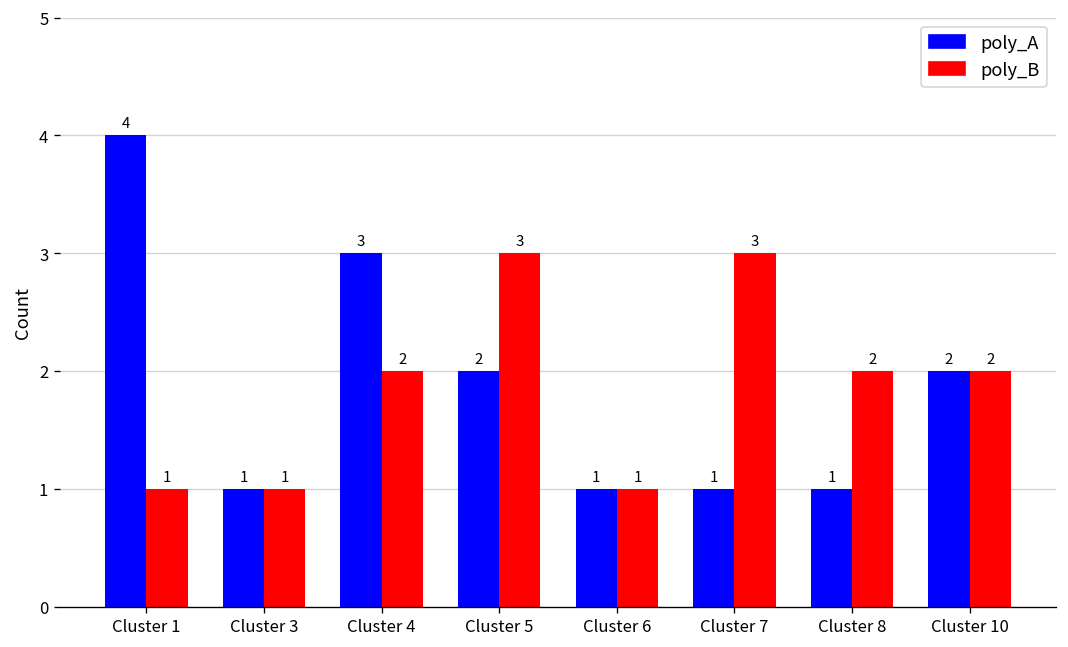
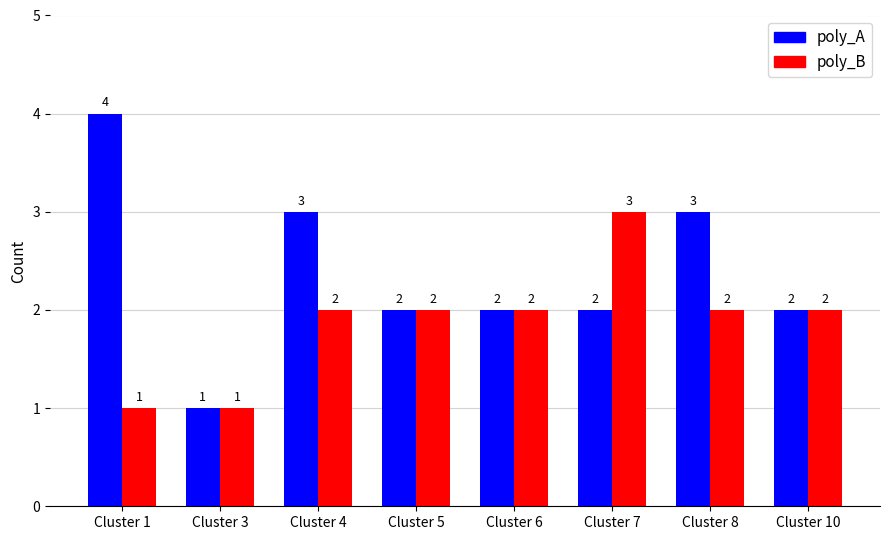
poly_B, Cluster 5: 3 -> 2
poly_A, Cluster 6: 1 -> 2
poly_B, Cluster 6: 1 -> 2
poly_A, Cluster 7: 1 -> 2
poly_A, Cluster 8: 1 -> 3
